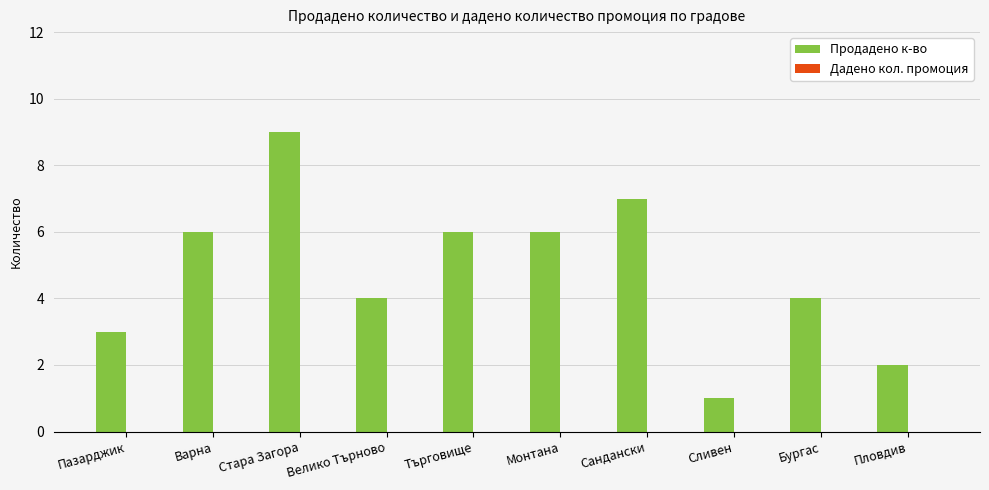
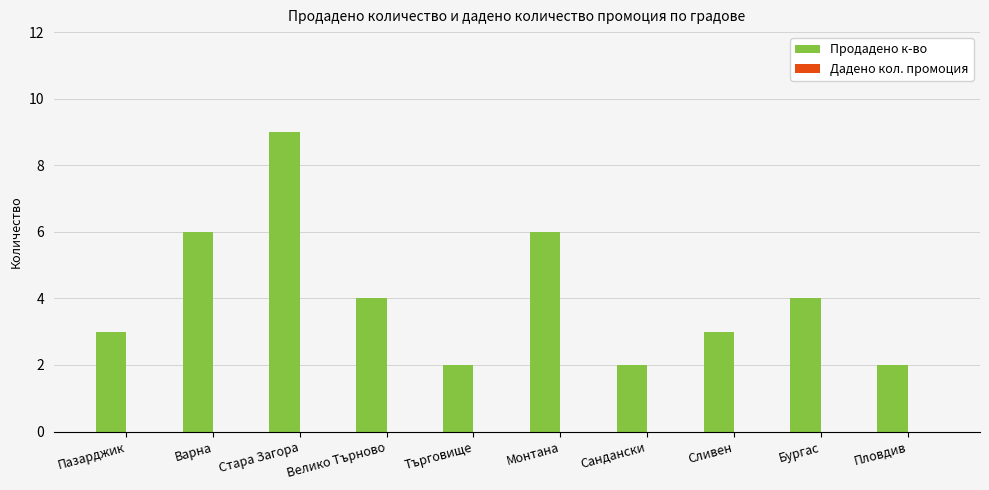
Продадено к-во, Търговище: 6 -> 2
Продадено к-во, Сандански: 7 -> 2
Продадено к-во, Сливен: 1 -> 3
